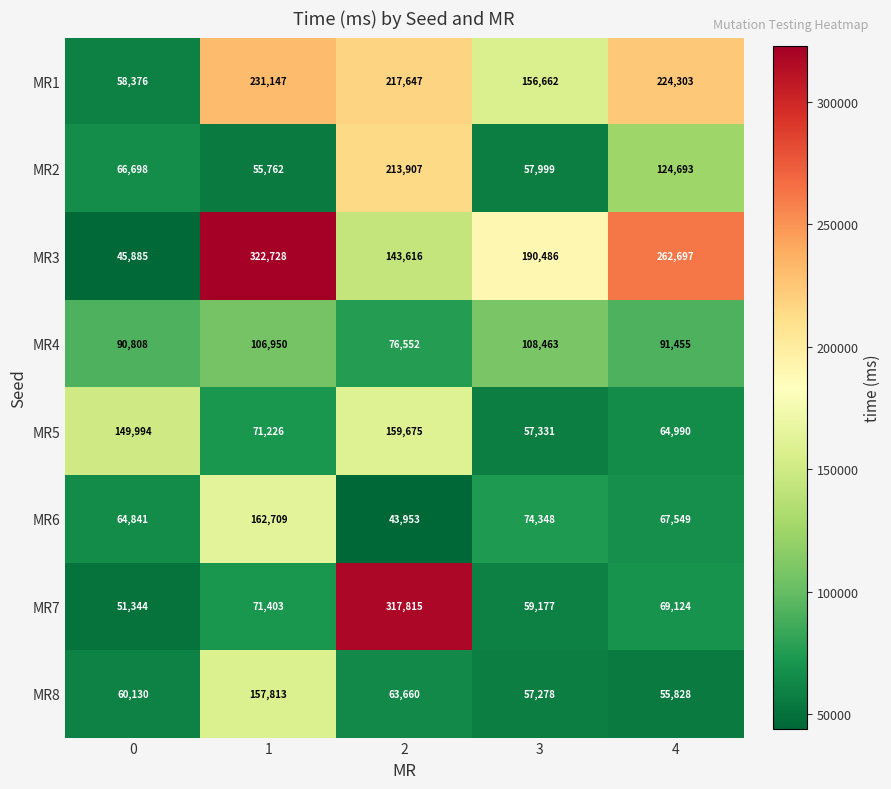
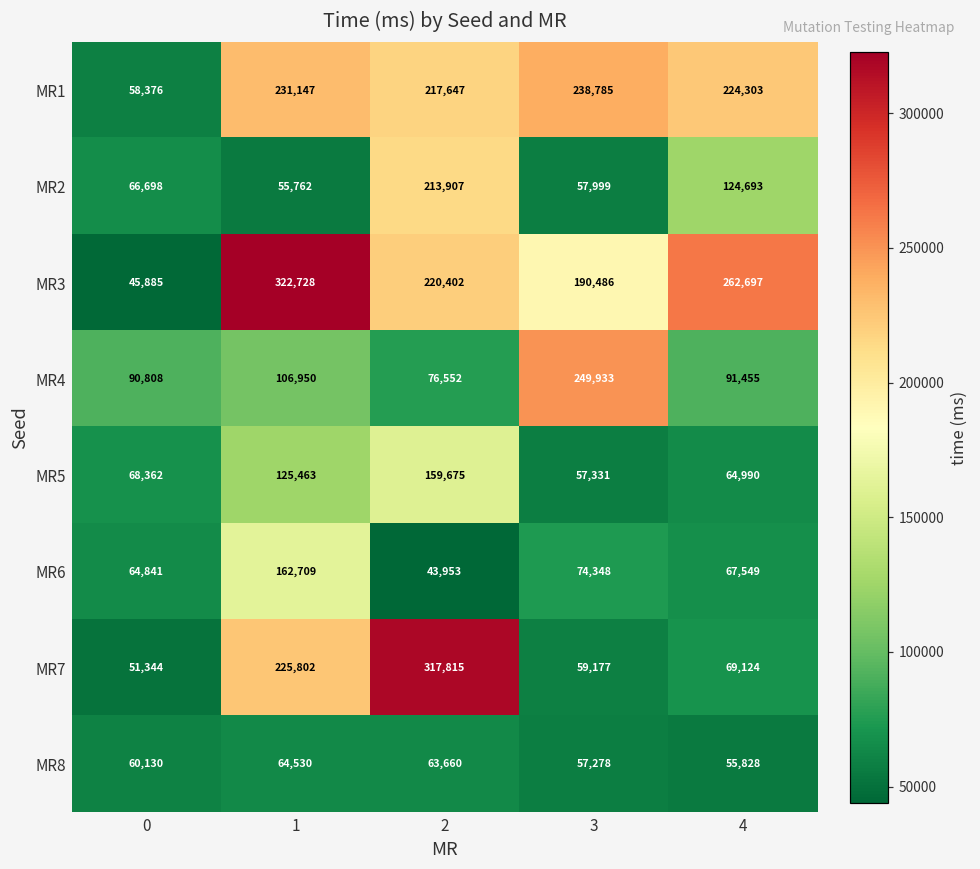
MR1, 3: 156,662 -> 238,785
MR3, 2: 143,616 -> 220,402
MR4, 3: 108,463 -> 249,933
MR5, 0: 149,994 -> 68,362
MR5, 1: 71,226 -> 125,463
MR7, 1: 71,403 -> 225,802
MR8, 1: 157,813 -> 64,530
